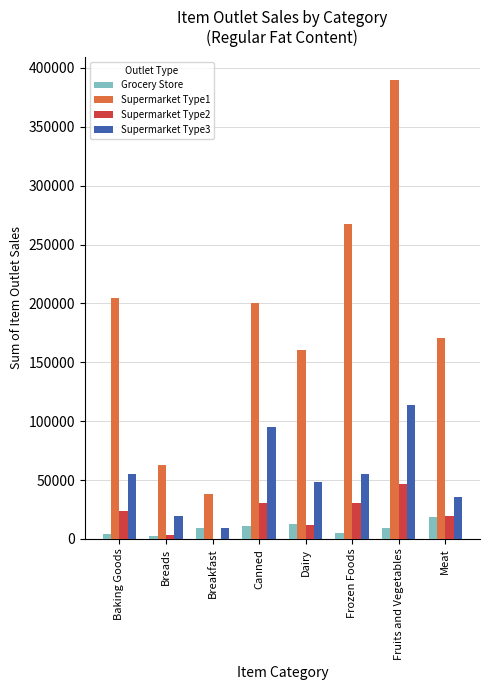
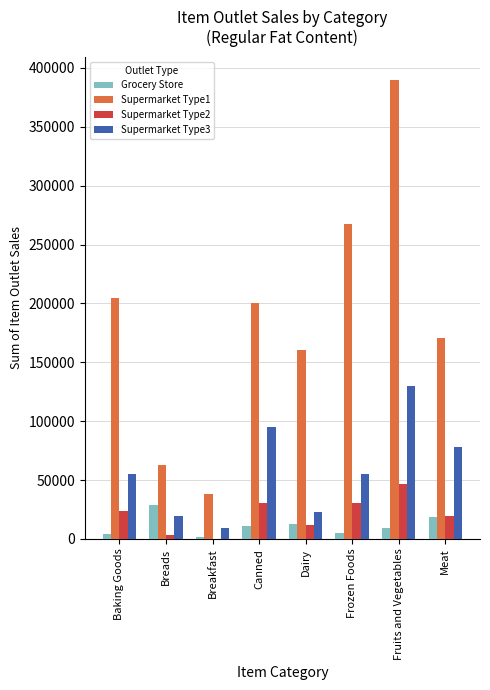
Grocery Store, Breads: 2000 -> 29000
Grocery Store, Breakfast: 9000 -> 2000
Supermarket Type3, Dairy: 48000 -> 23000
Supermarket Type3, Fruits and Vegetables: 114000 -> 130000
Supermarket Type3, Meat: 35000 -> 78000
